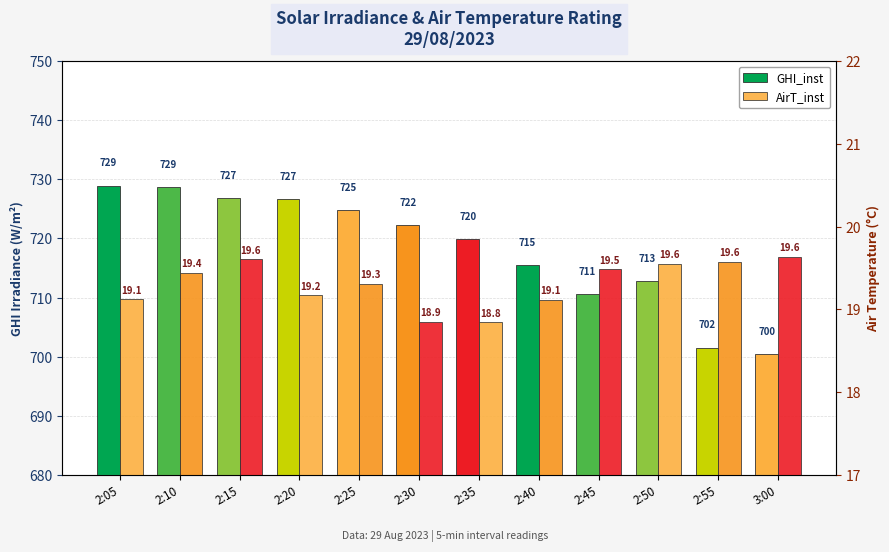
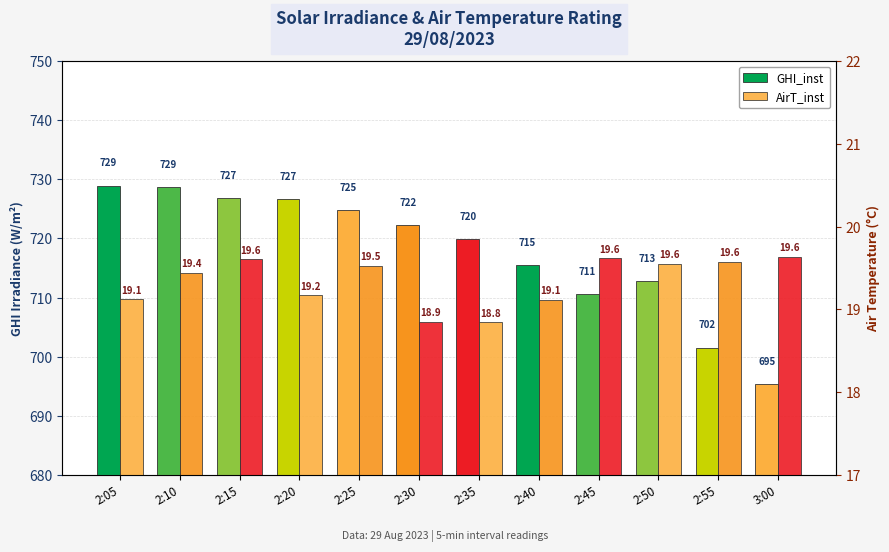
GHI_inst, 3:00: 700 -> 695
AirT_inst, 2:25: 19.3 -> 19.5
AirT_inst, 2:45: 19.5 -> 19.6
